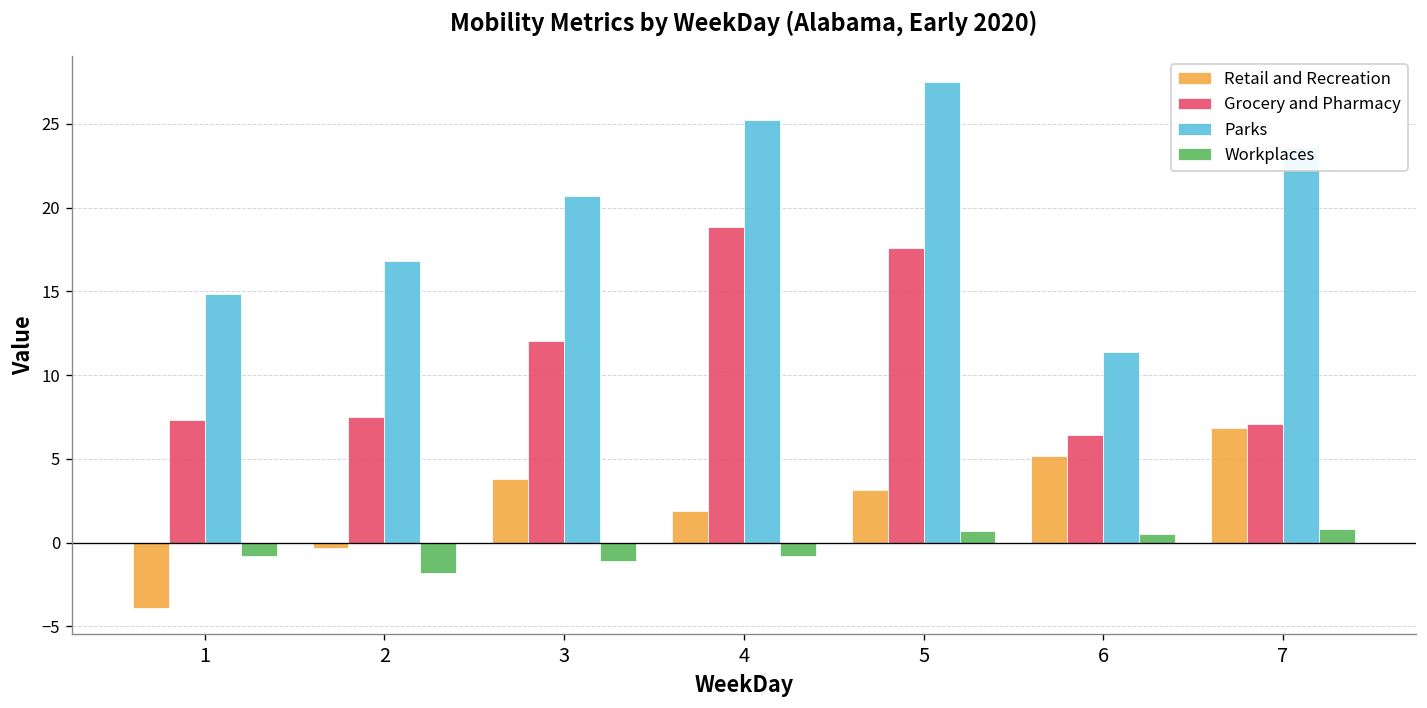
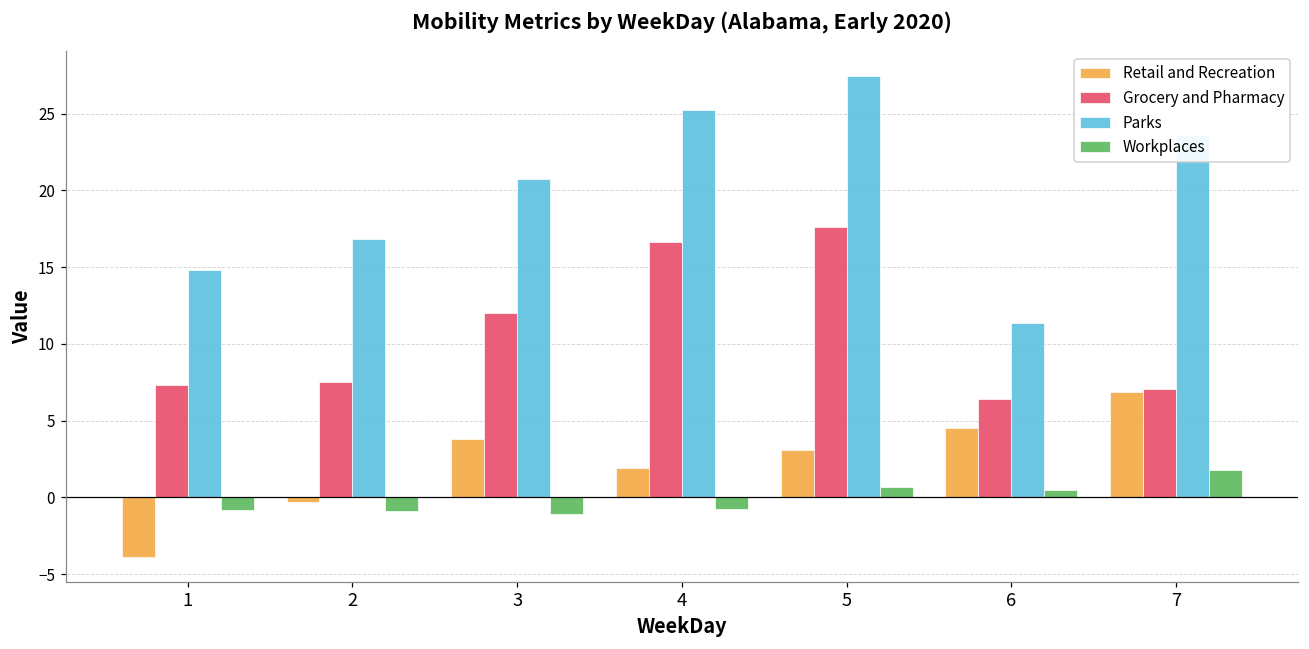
Workplaces, 2: -1.8 -> -0.9
Grocery and Pharmacy, 4: 18.8 -> 16.7
Retail and Recreation, 6: 5.2 -> 4.5
Workplaces, 7: 0.8 -> 1.8
